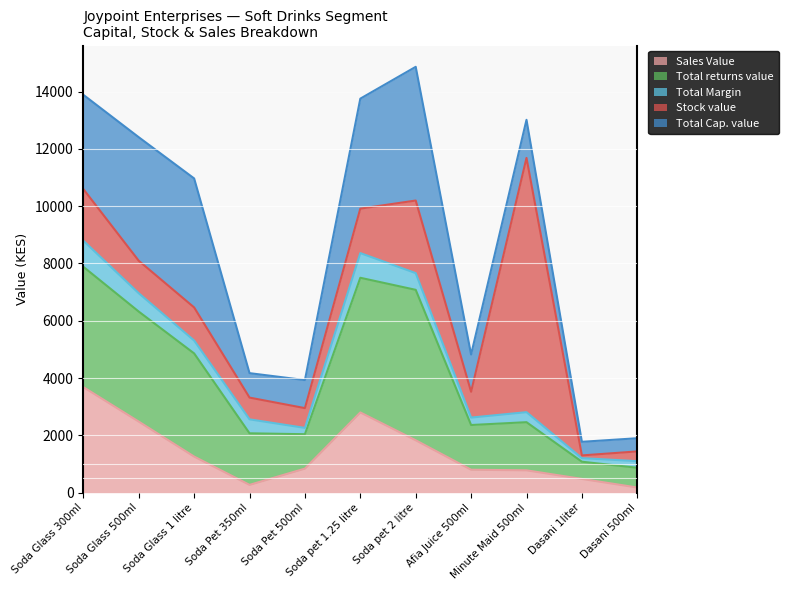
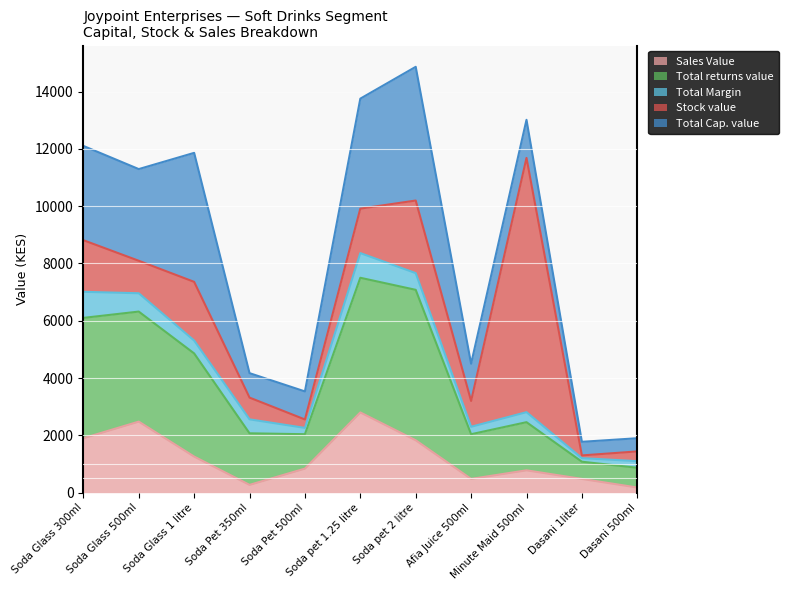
Sales Value, Soda Glass 300ml: 3700 -> 1900
Total Cap. value, Soda Glass 500ml: 4300 -> 3200
Stock value, Soda Glass 1 litre: 1200 -> 2000
Stock value, Soda Pet 500ml: 700 -> 300
Sales Value, Afia Juice 500ml: 800 -> 500
